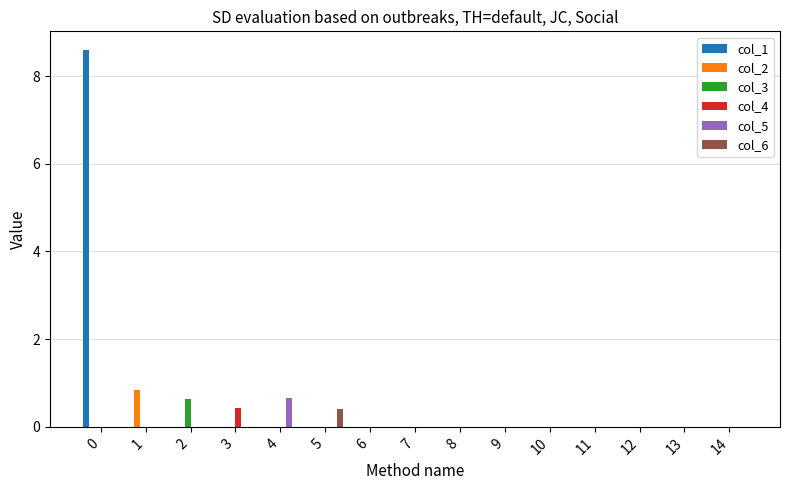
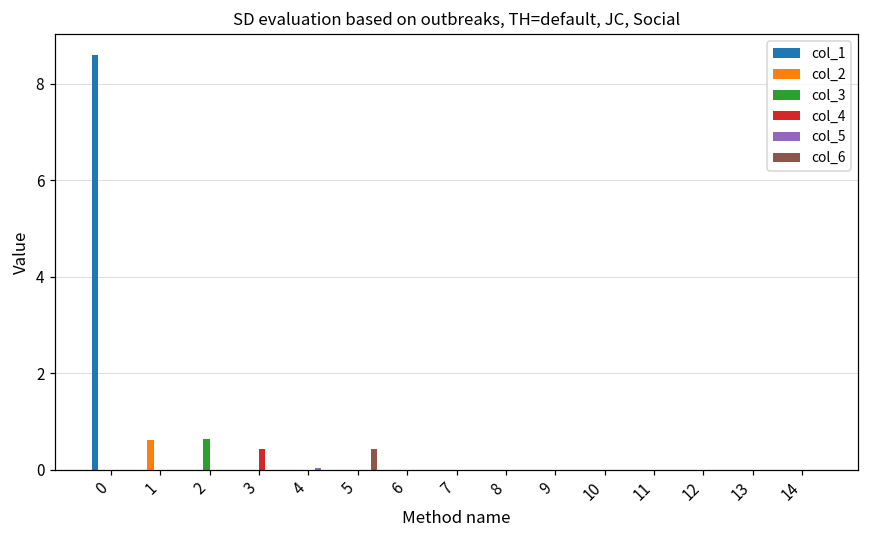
col_2, 1: 0.8 -> 0.6
col_5, 4: 0.7 -> 0.0
